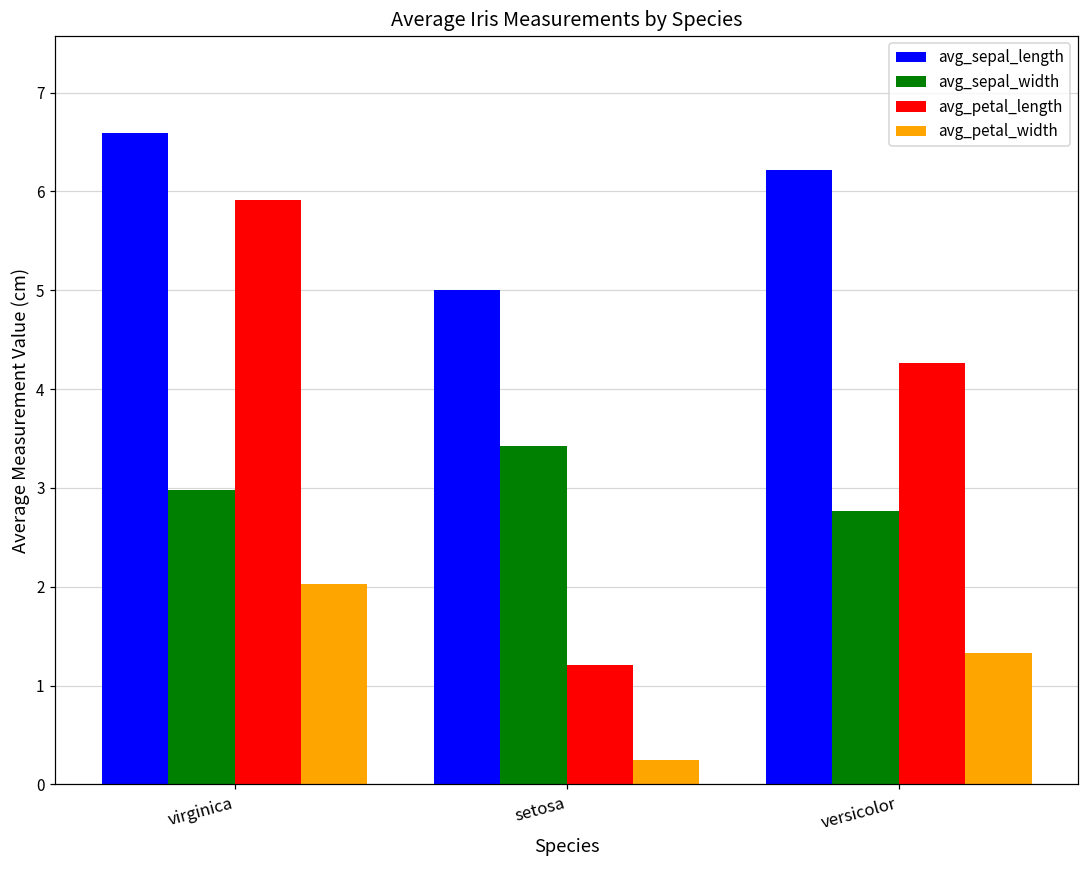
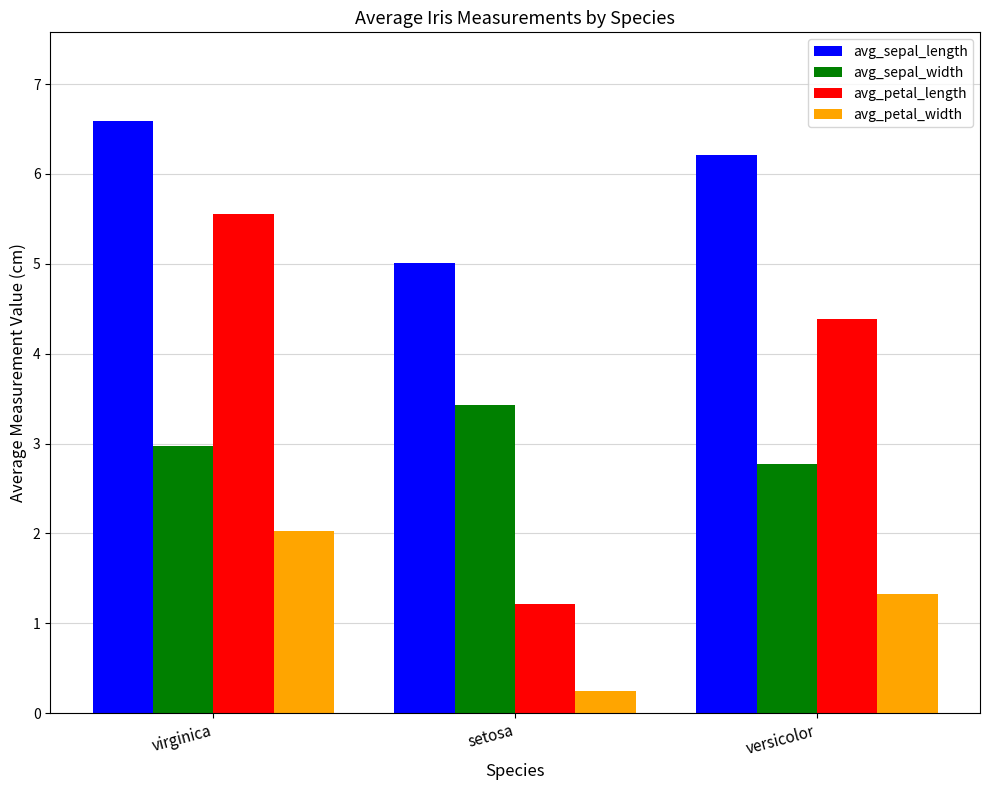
avg_petal_length, virginica: 5.9 -> 5.6
avg_petal_length, versicolor: 4.3 -> 4.4
